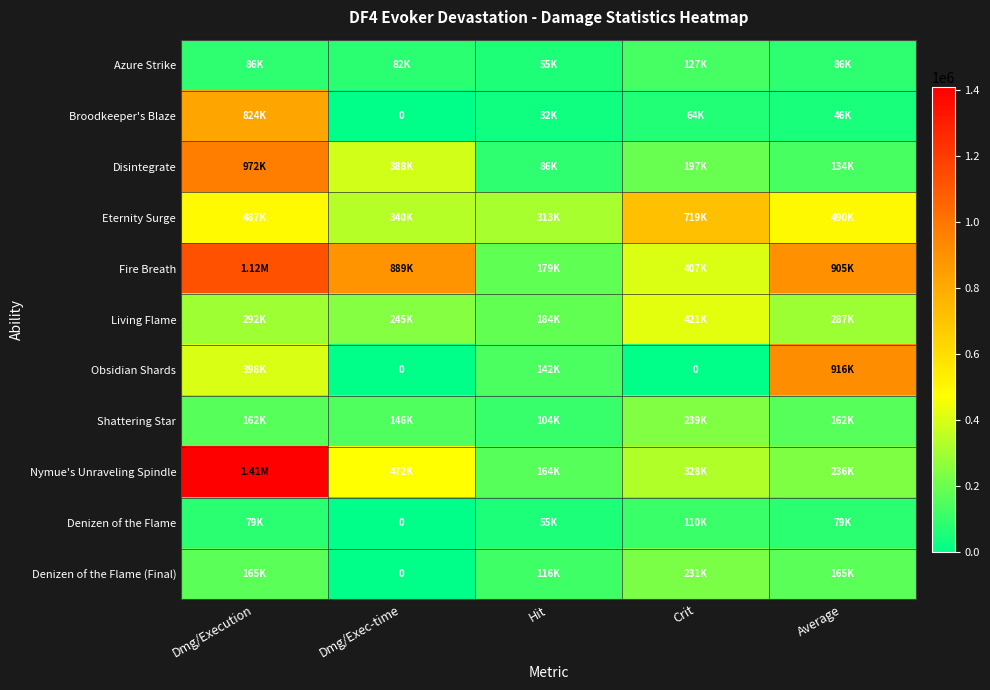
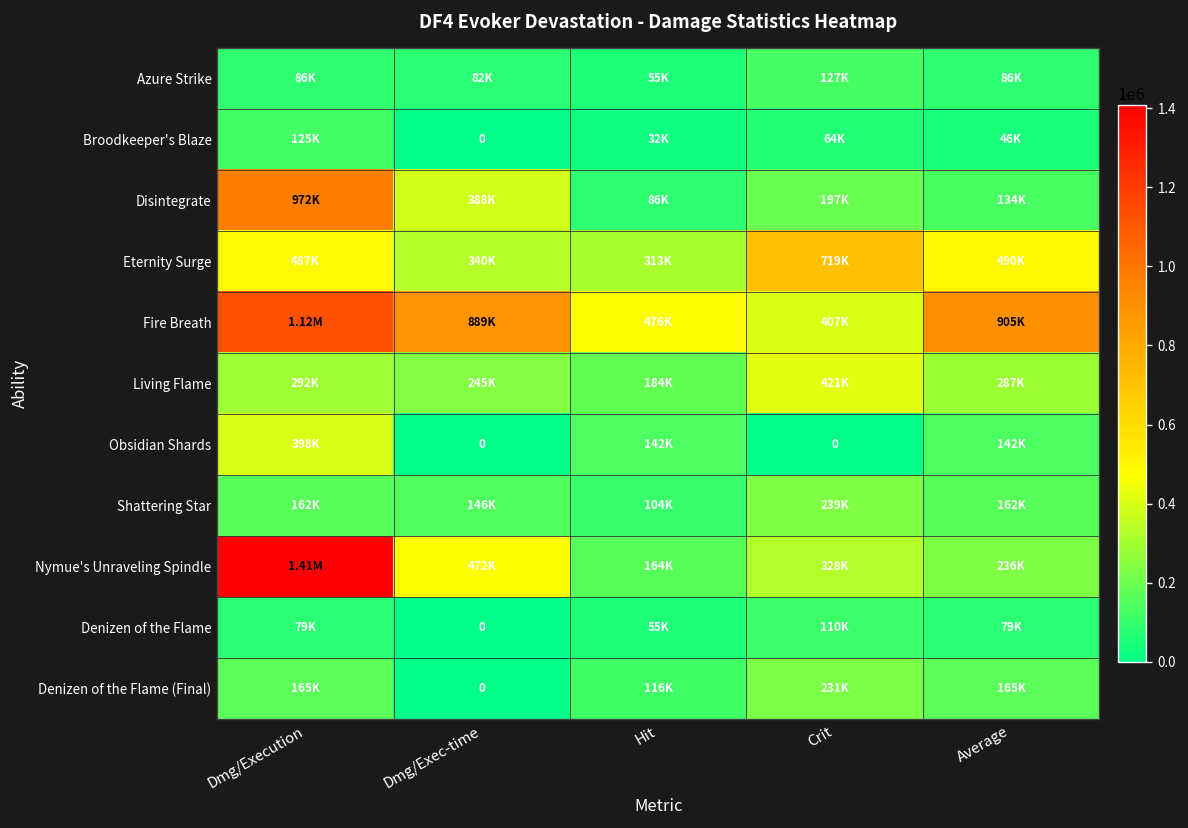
Broodkeeper's Blaze, Dmg/Execution: 824K -> 125K
Fire Breath, Hit: 179K -> 476K
Obsidian Shards, Average: 916K -> 142K
